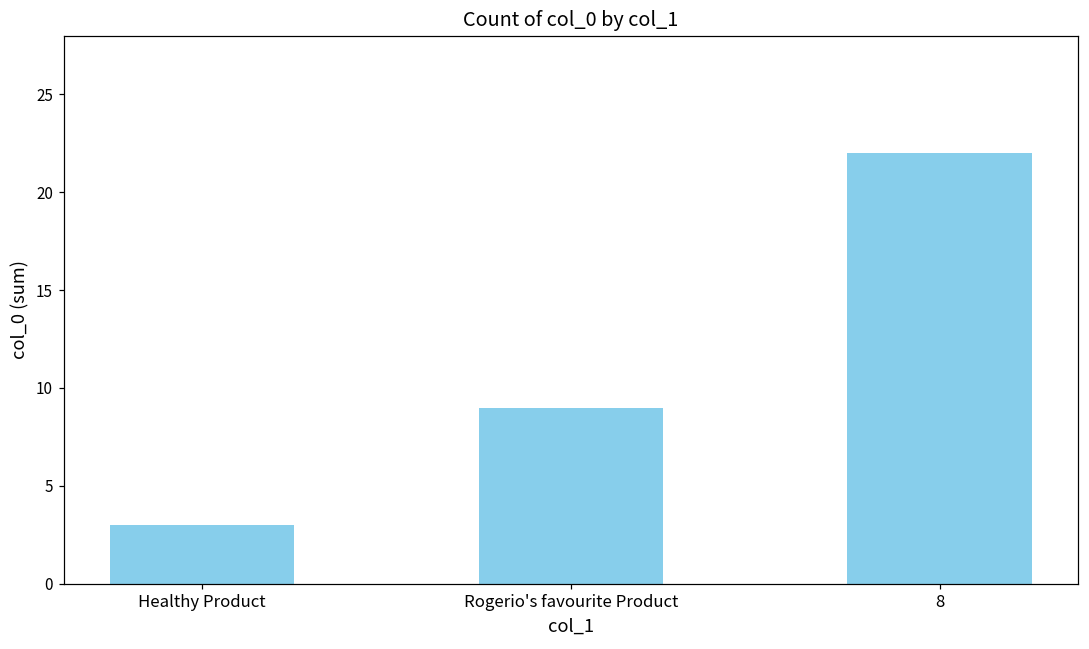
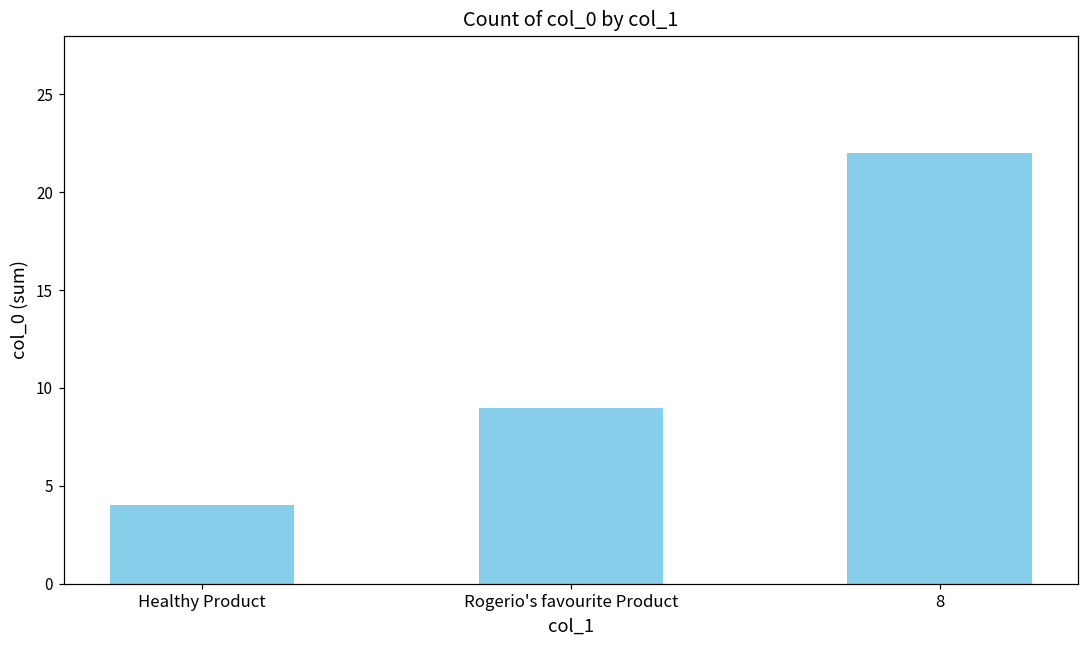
Healthy Product: 3 -> 4
